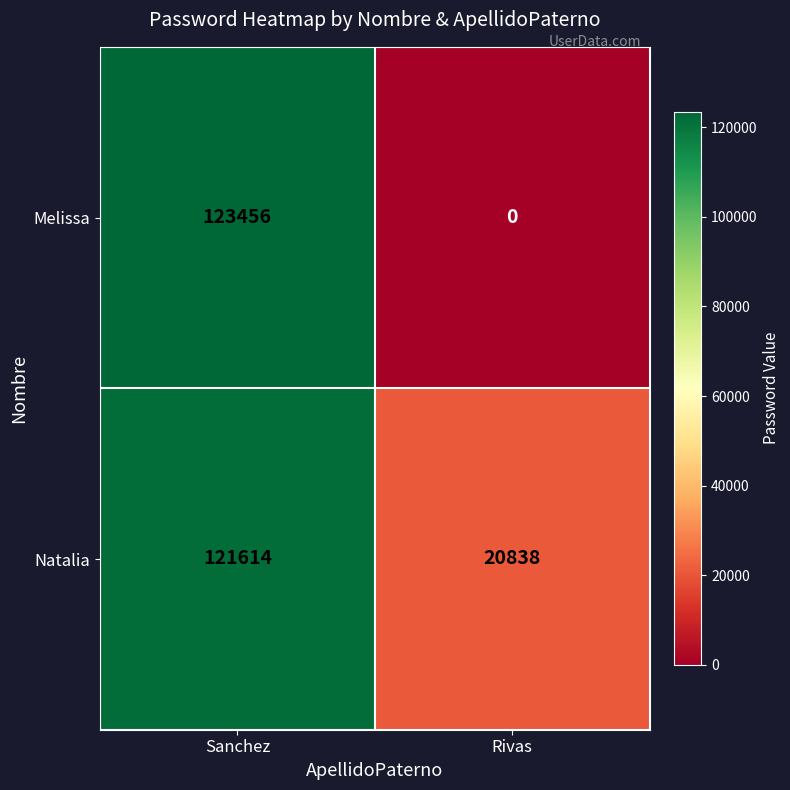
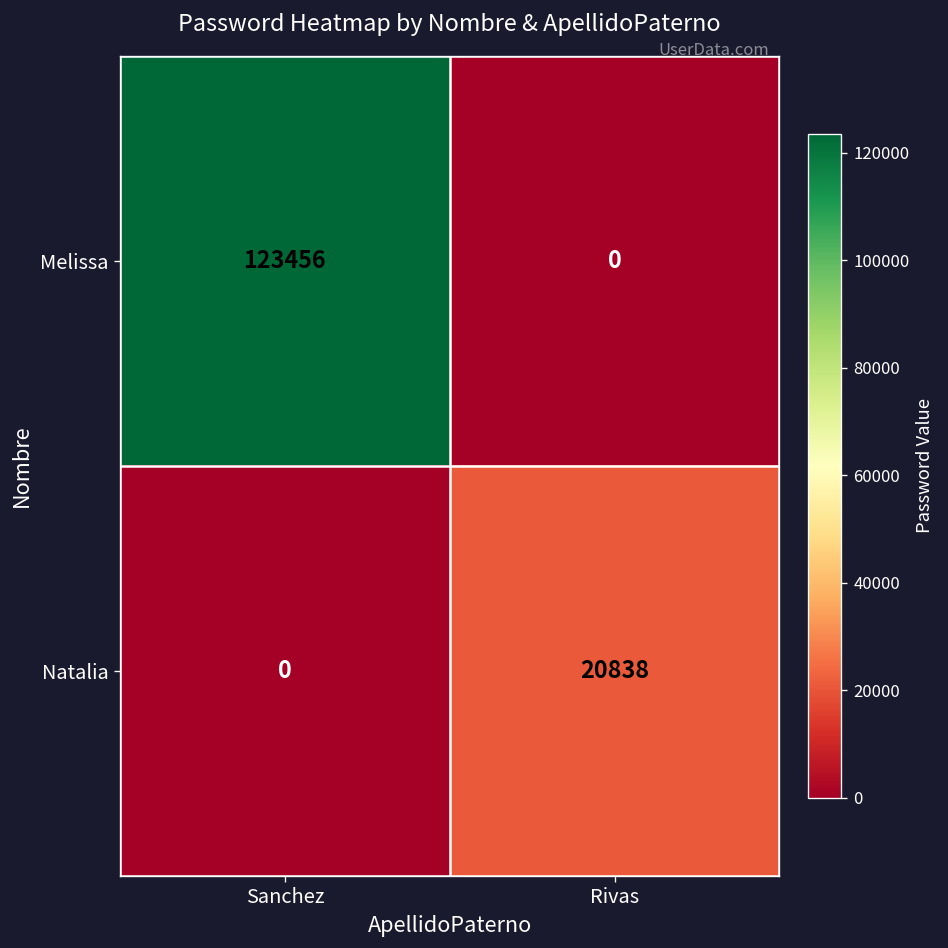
Natalia, Sanchez: 121614 -> 0
